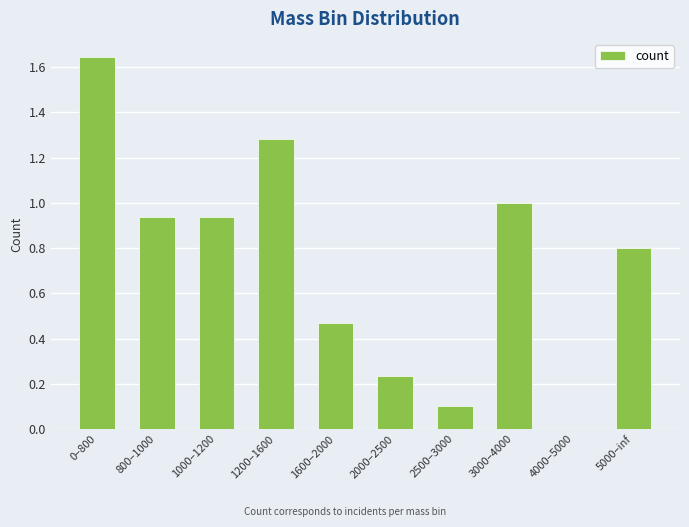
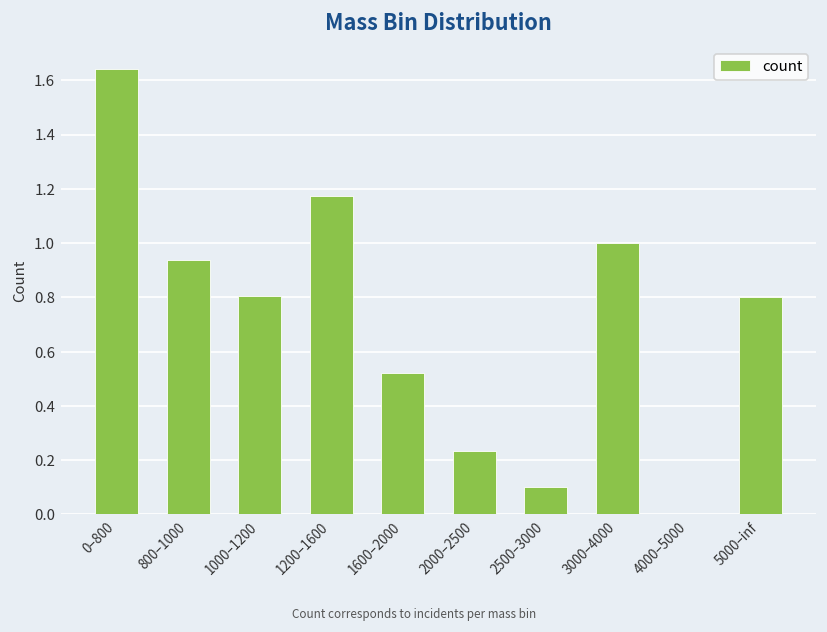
1000–1200: 0.94 -> 0.81
1200–1600: 1.28 -> 1.17
1600–2000: 0.47 -> 0.52
